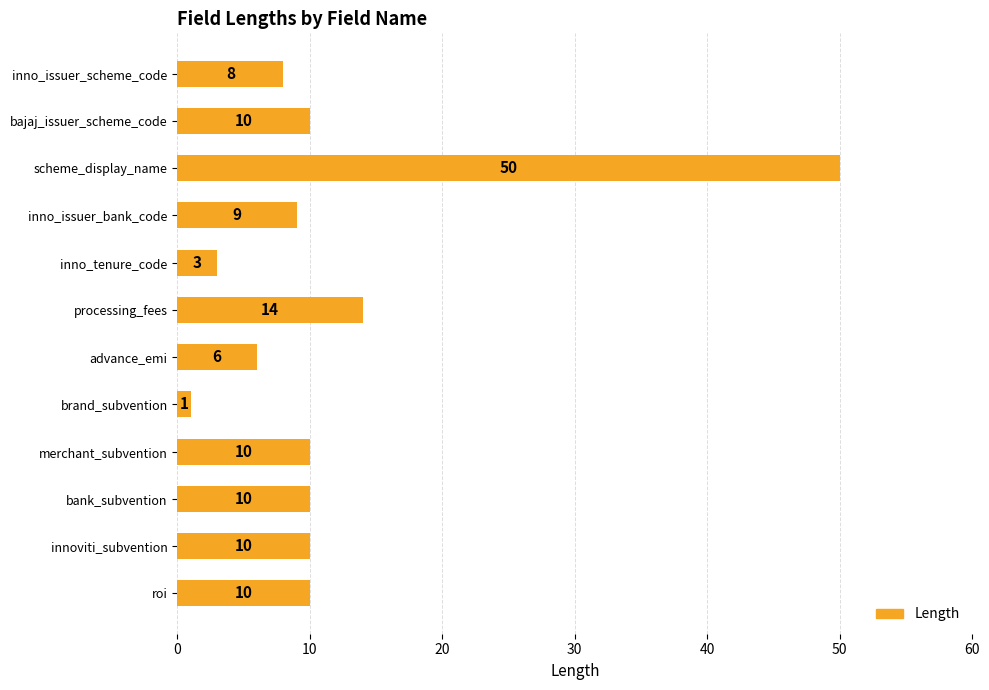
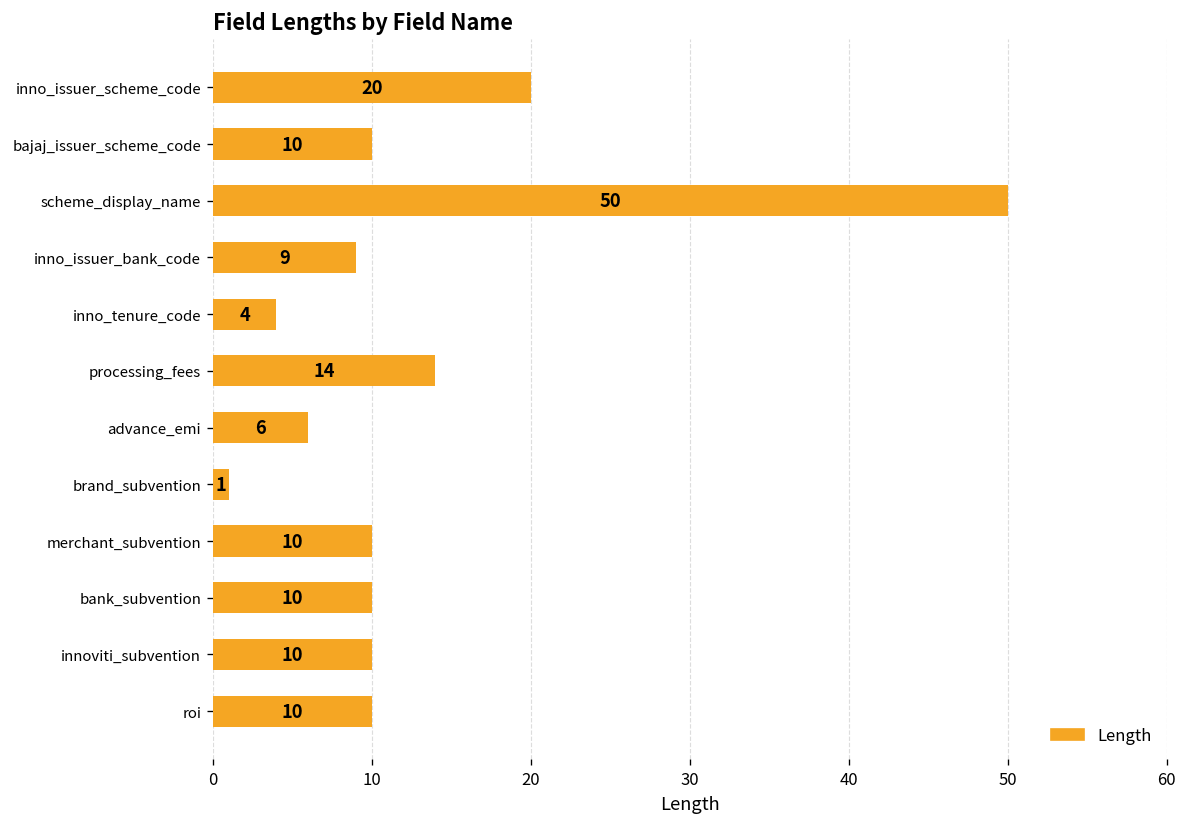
inno_issuer_scheme_code: 8 -> 20
inno_tenure_code: 3 -> 4
